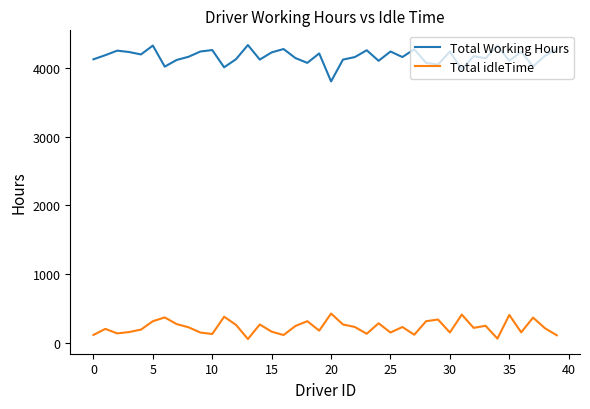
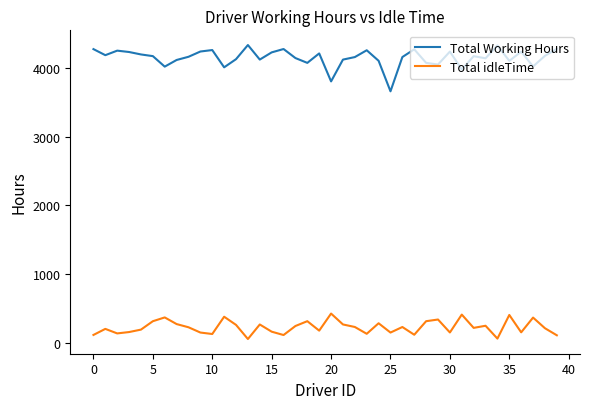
Total Working Hours, 0: 4100 -> 4300
Total Working Hours, 5: 4300 -> 4200
Total Working Hours, 25: 4200 -> 3700
